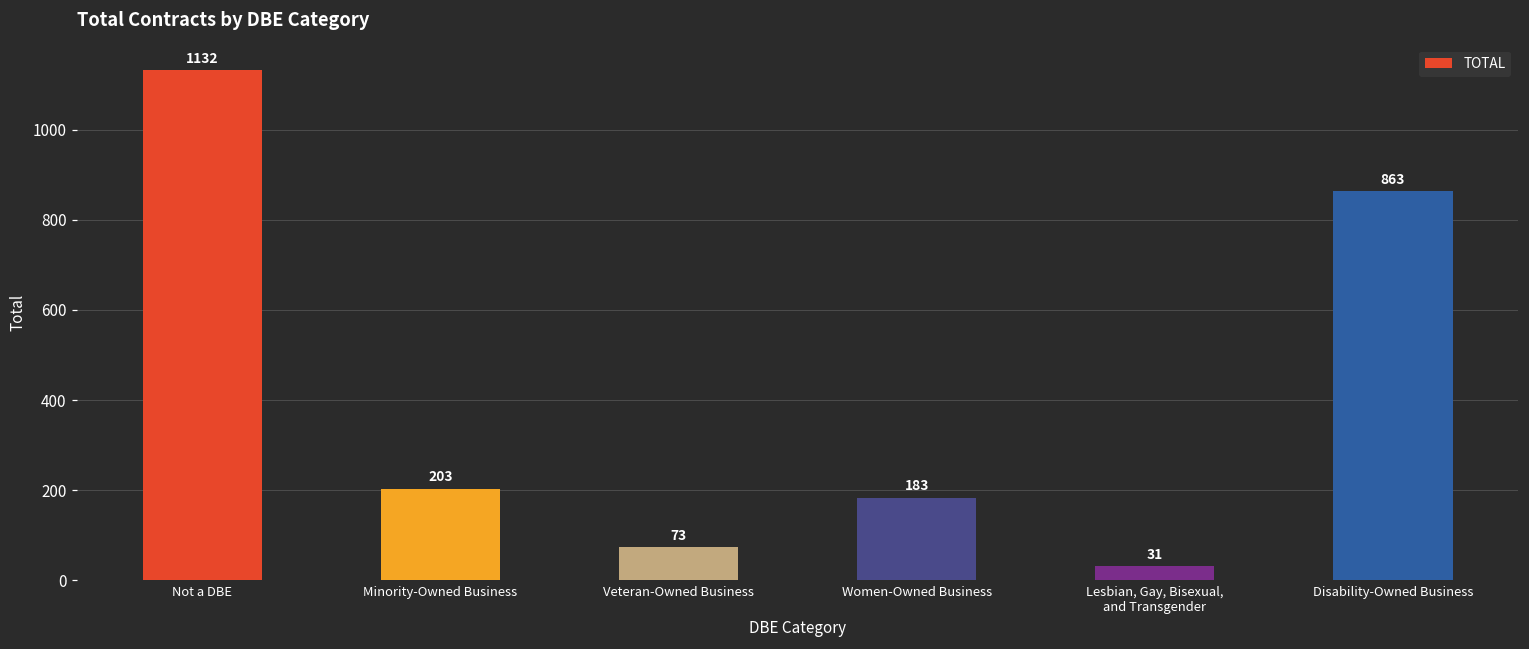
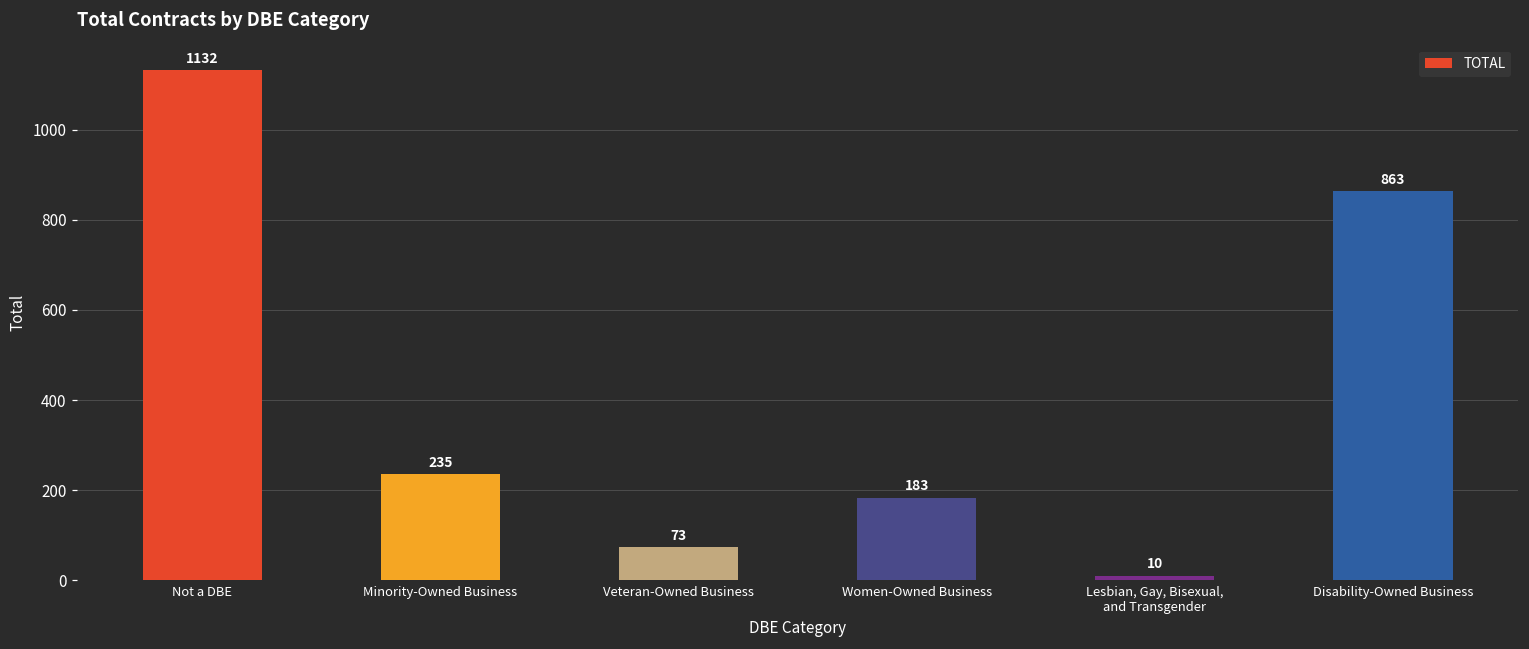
Minority-Owned Business: 203 -> 235
Lesbian, Gay, Bisexual, and Transgender: 31 -> 10
